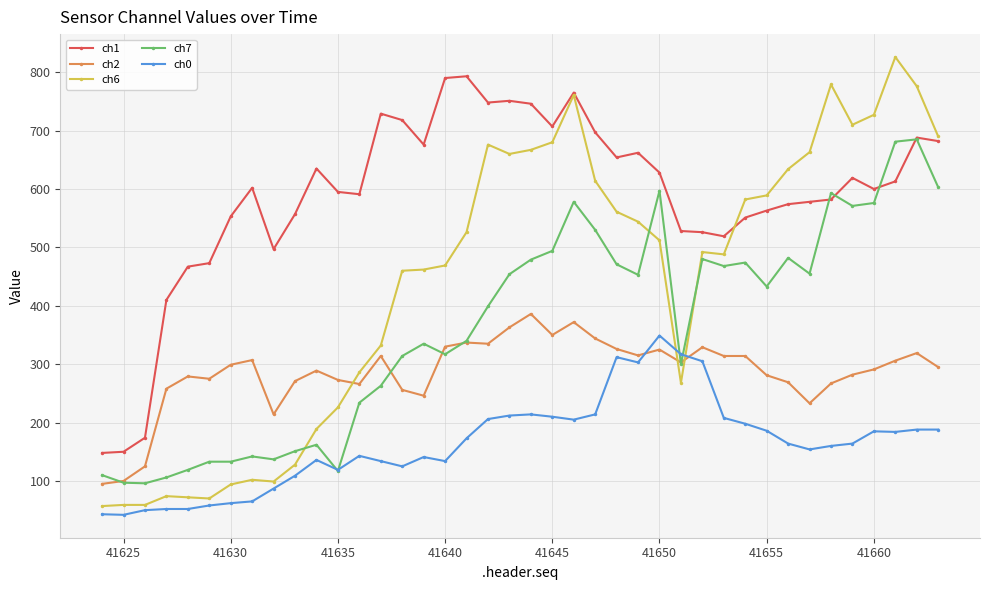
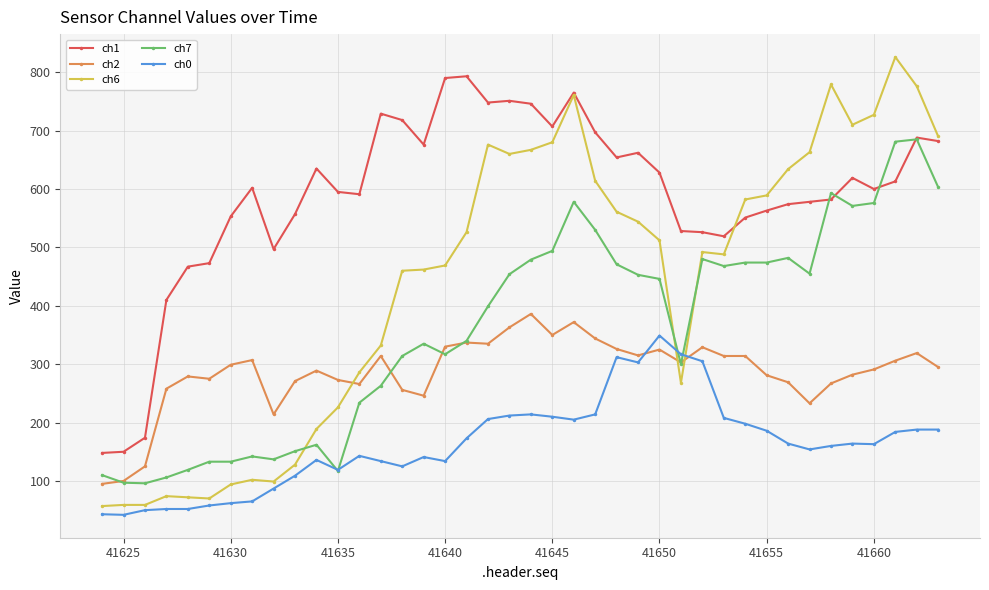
ch7, 41650: 600 -> 450
ch7, 41655: 430 -> 470
ch0, 41660: 190 -> 160
